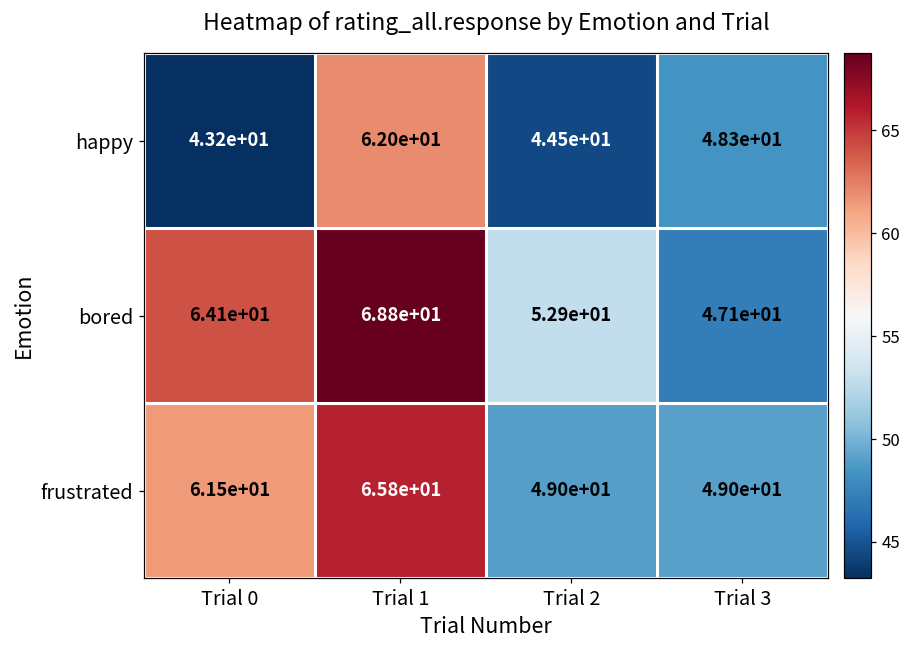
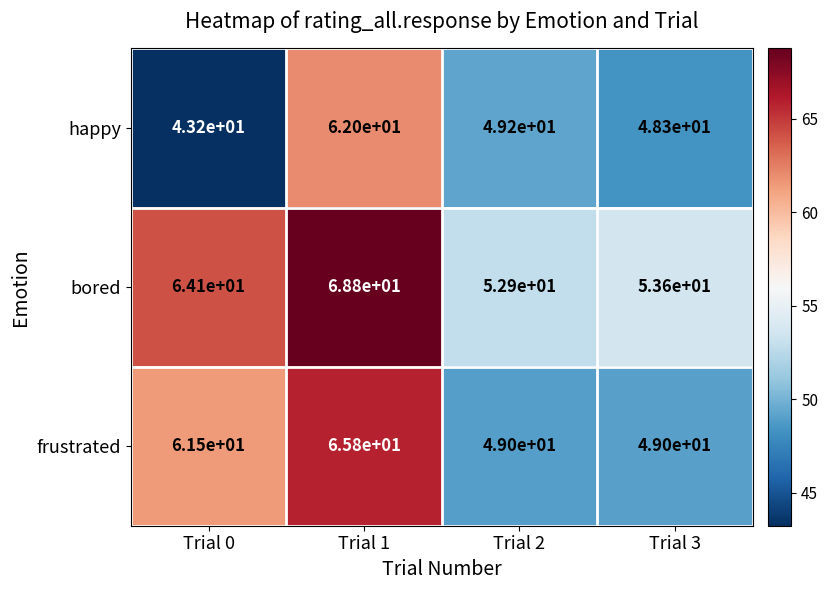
happy, Trial 2: 4.45e+01 -> 4.92e+01
bored, Trial 3: 4.71e+01 -> 5.36e+01
